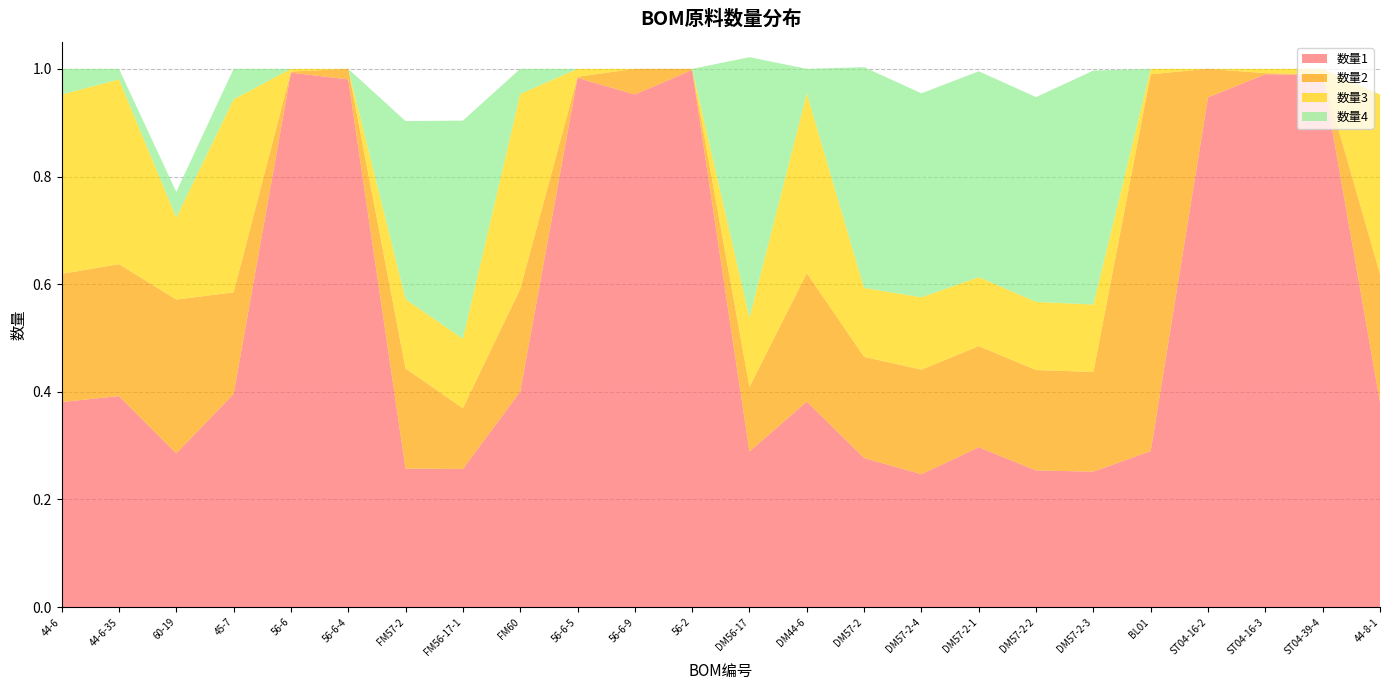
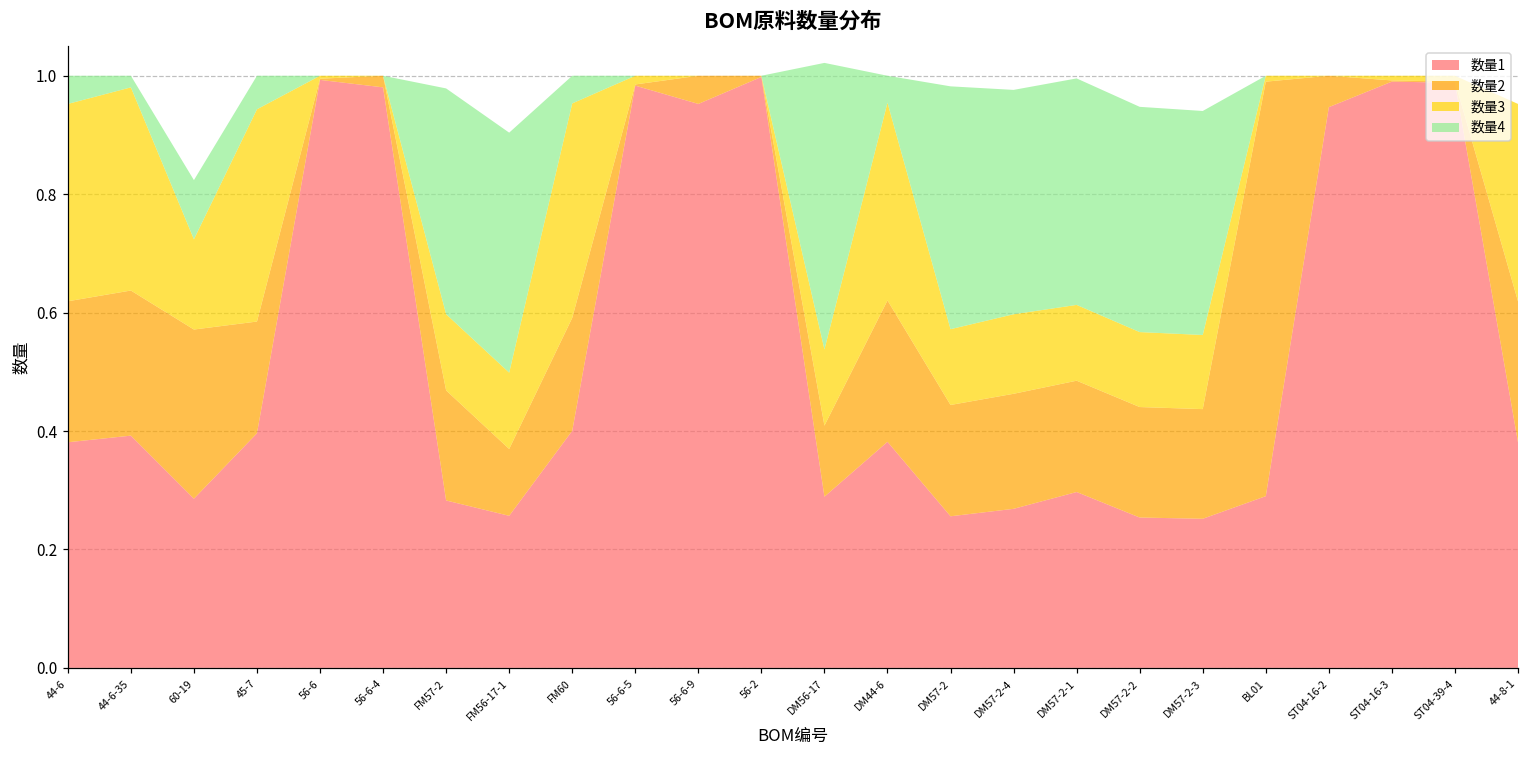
数量4, 60-19: 0.05 -> 0.10
数量1, FM57-2: 0.26 -> 0.28
数量4, FM57-2: 0.33 -> 0.38
数量1, DM57-2: 0.28 -> 0.26
数量1, DM57-2-4: 0.25 -> 0.27
数量4, DM57-2-3: 0.43 -> 0.38
